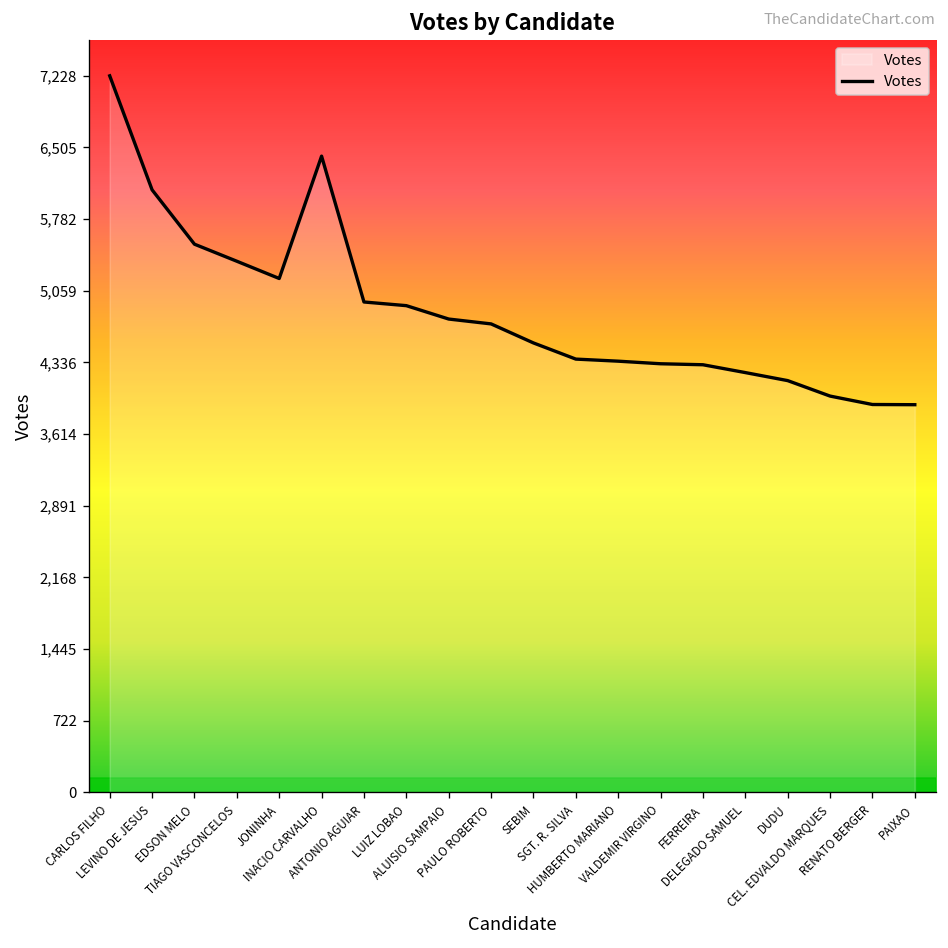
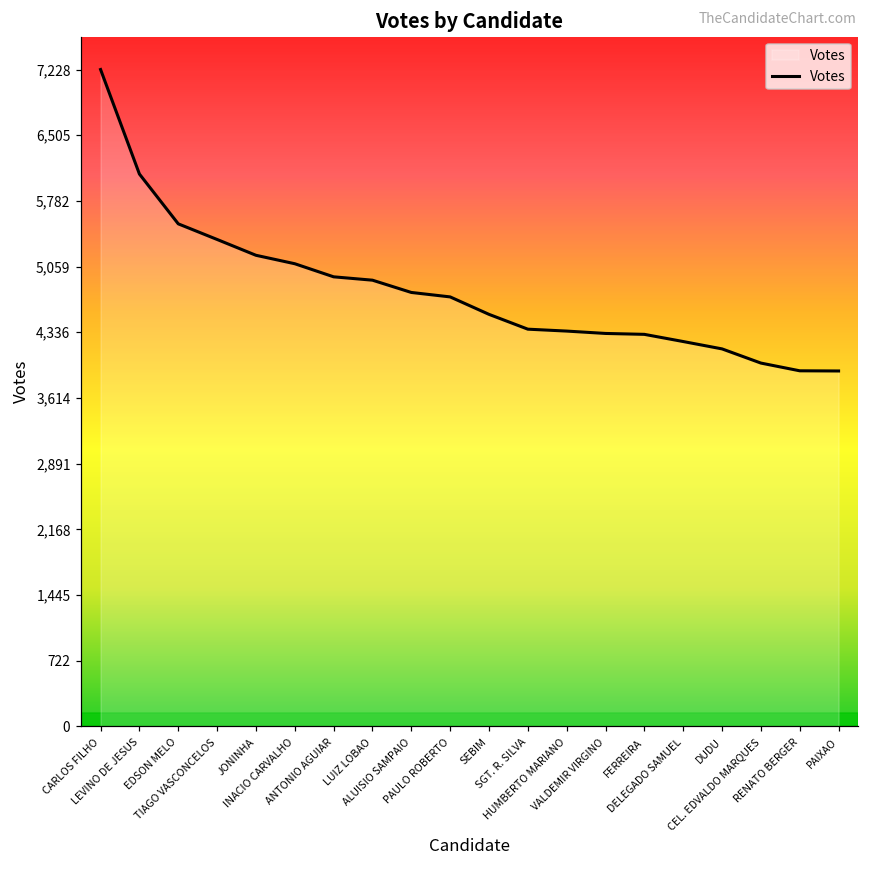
INACIO CARVALHO: 6,400 -> 5,100
